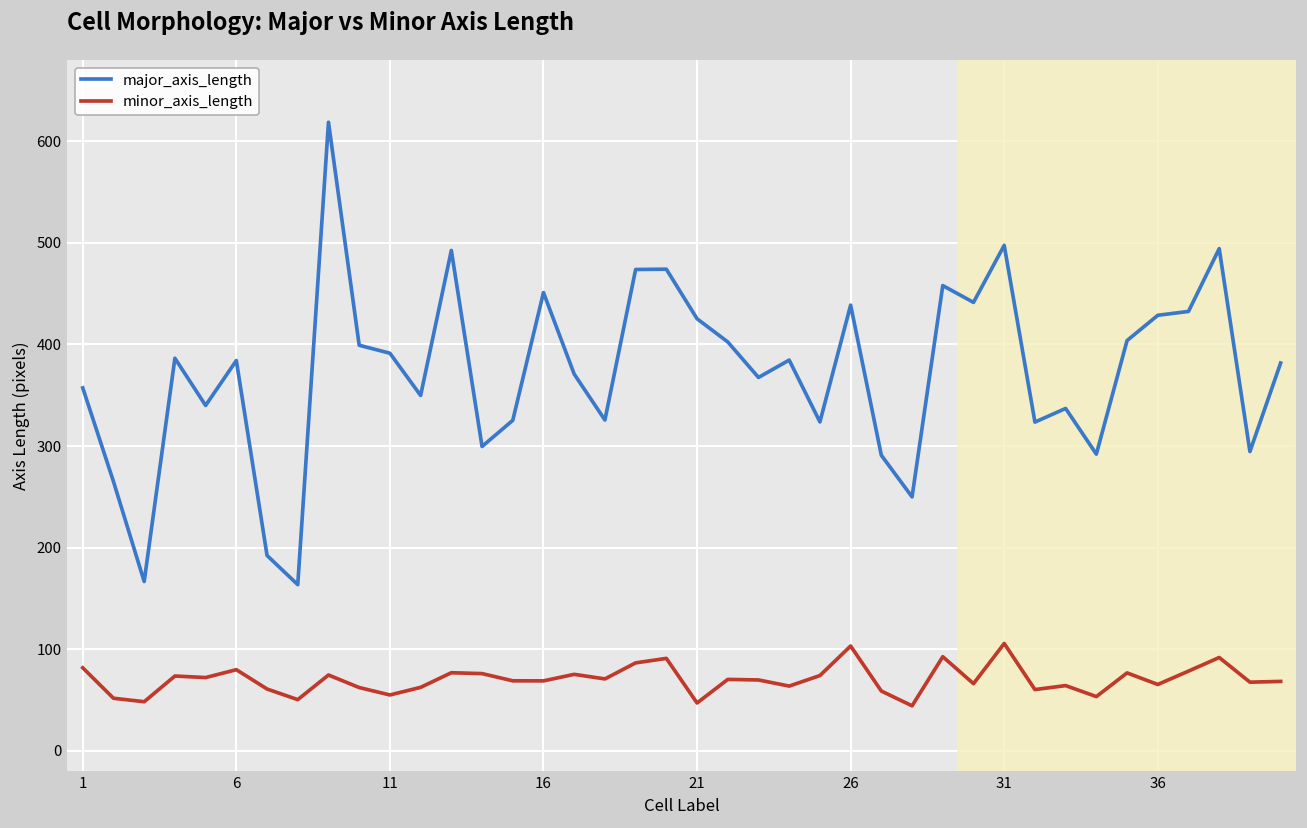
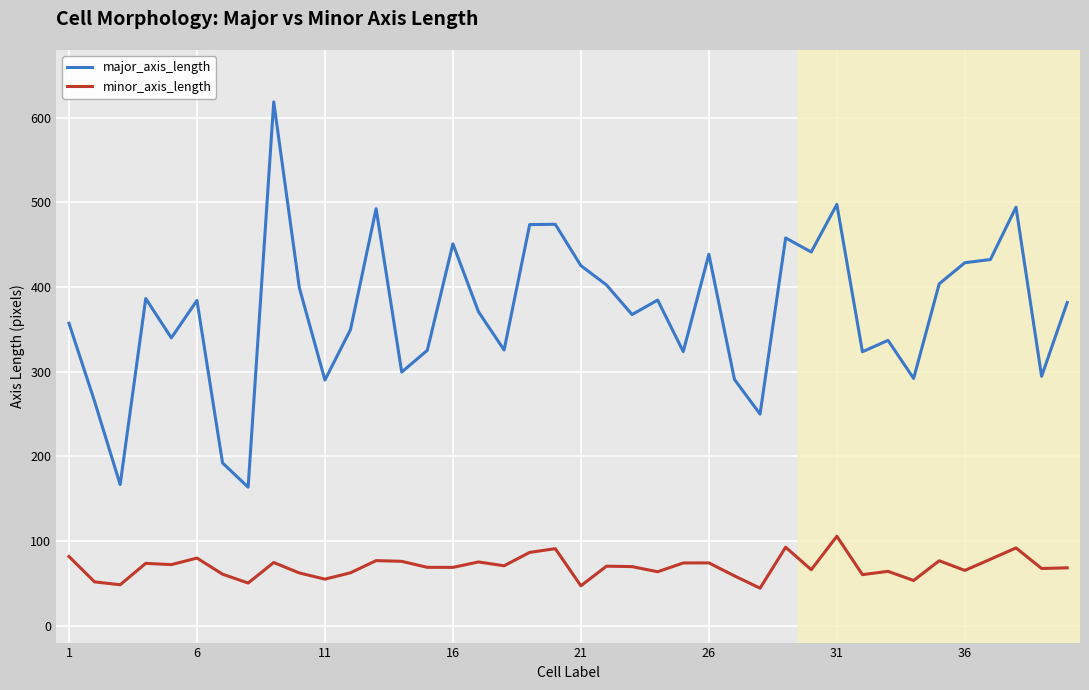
major_axis_length, 11: 390 -> 290
minor_axis_length, 26: 100 -> 70
